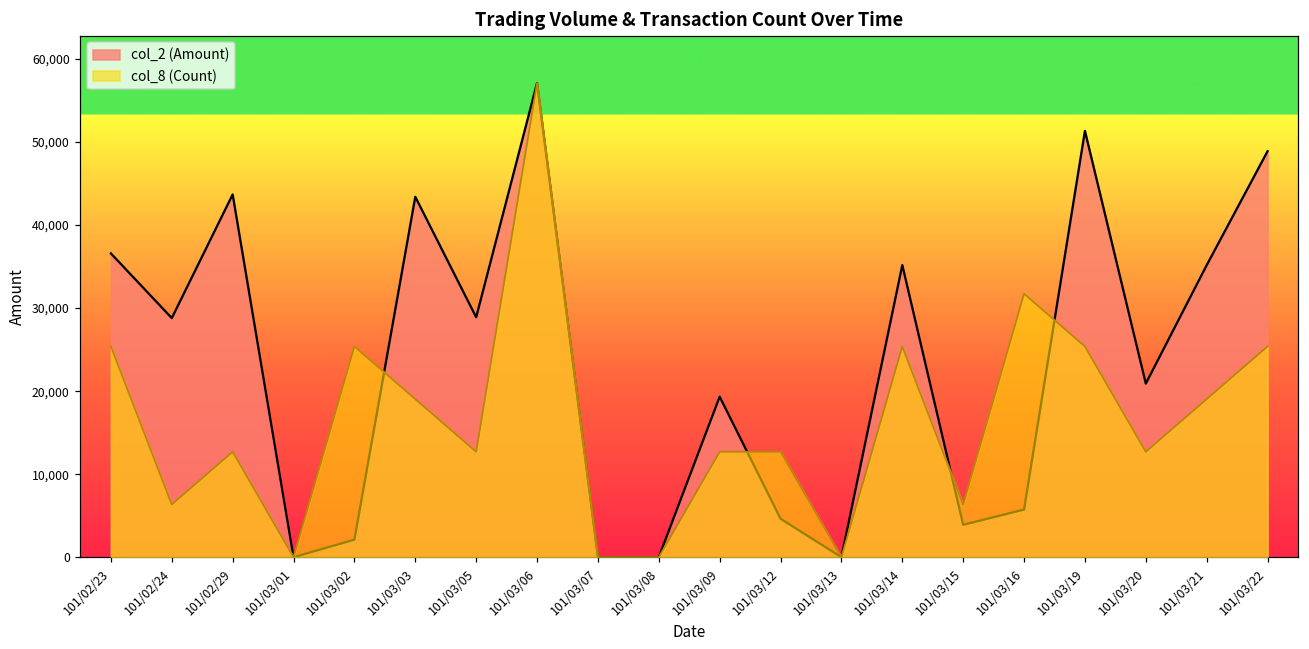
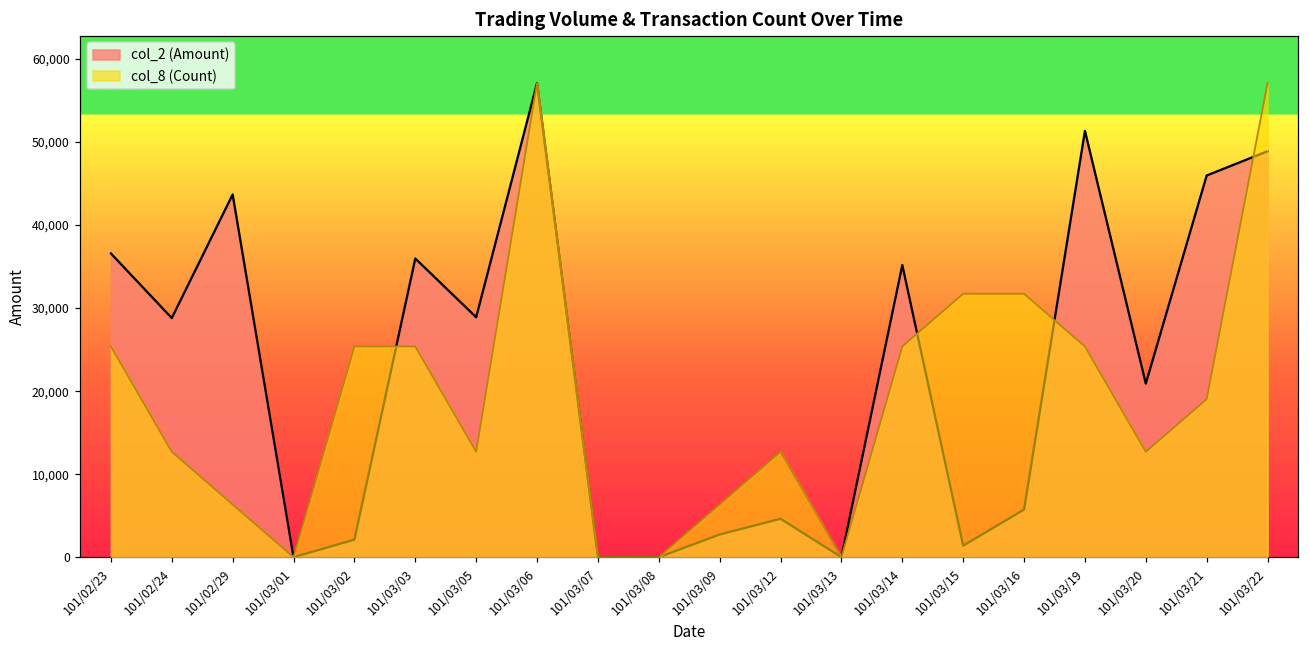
col_8 (Count), 101/02/24: 6,000 -> 13,000
col_8 (Count), 101/02/29: 13,000 -> 6,000
col_2 (Amount), 101/03/03: 43,000 -> 36,000
col_8 (Count), 101/03/03: 19,000 -> 25,000
col_2 (Amount), 101/03/09: 19,000 -> 3,000
col_8 (Count), 101/03/09: 13,000 -> 6,000
col_2 (Amount), 101/03/15: 4,000 -> 1,000
col_8 (Count), 101/03/15: 6,000 -> 32,000
col_2 (Amount), 101/03/21: 35,000 -> 46,000
col_8 (Count), 101/03/22: 25,000 -> 57,000
